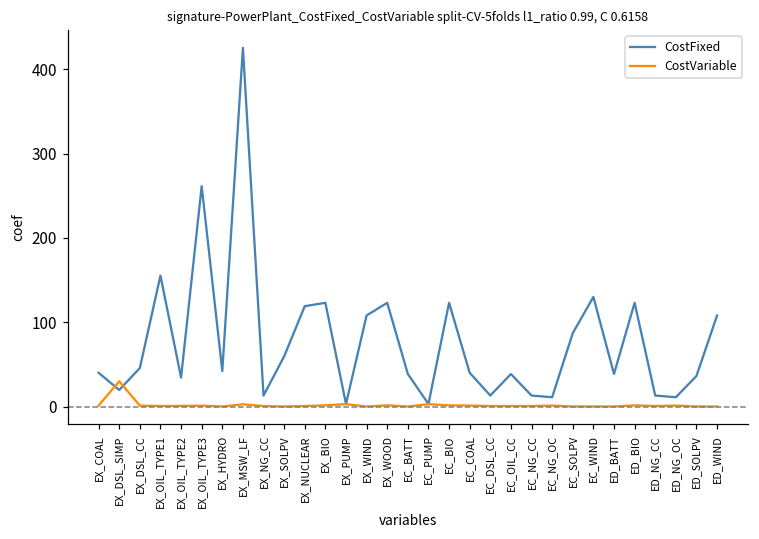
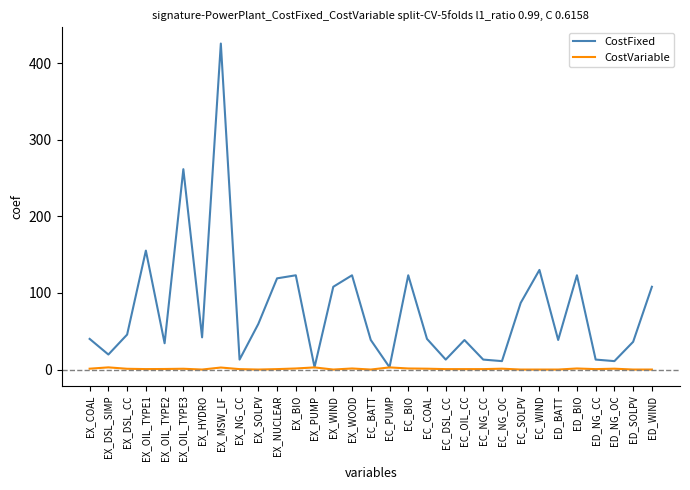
CostVariable, EX_DSL_SIMP: 30 -> 0
